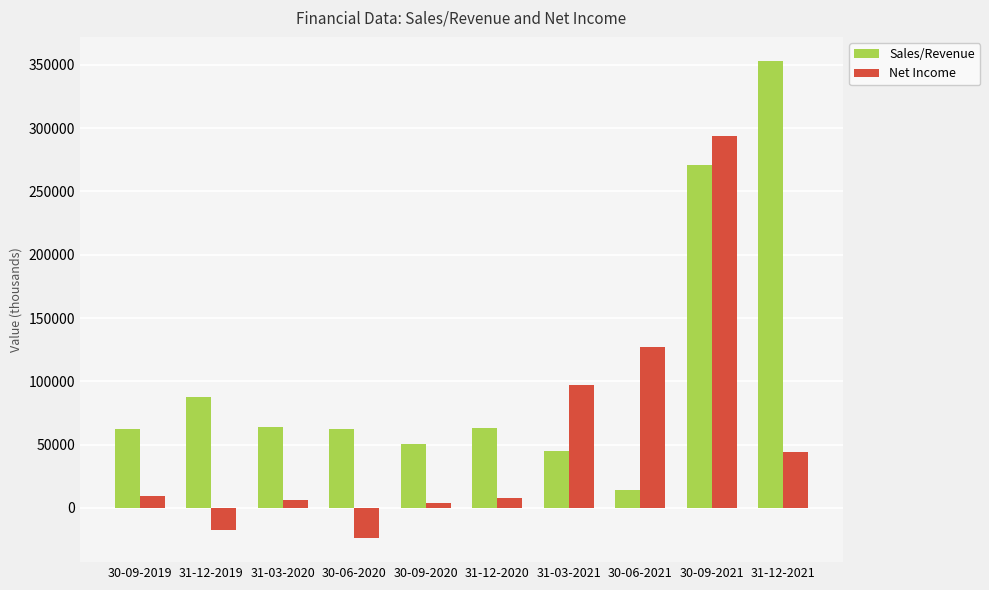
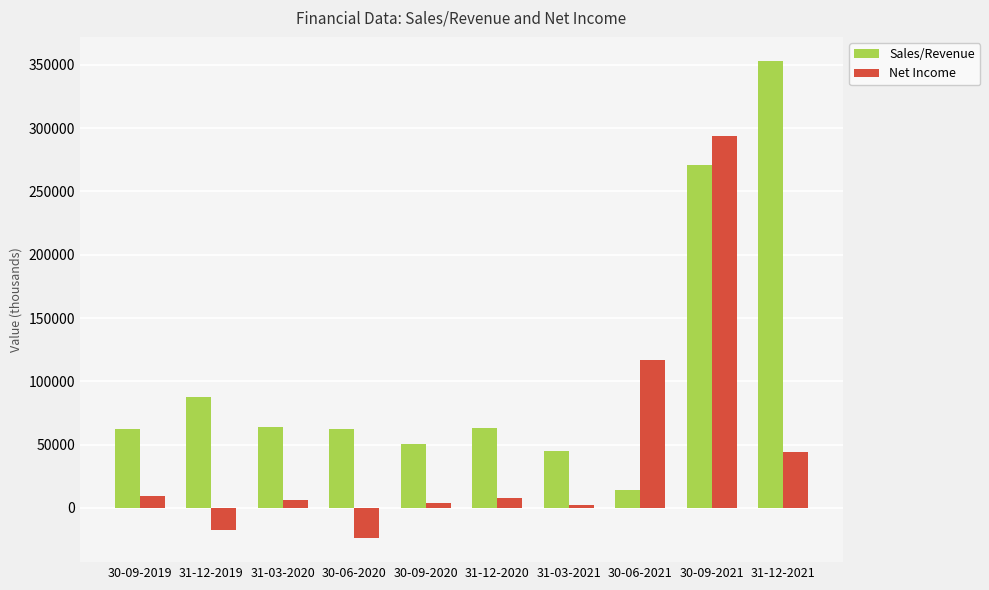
Net Income, 31-03-2021: 97000 -> 2000
Net Income, 30-06-2021: 127000 -> 117000
